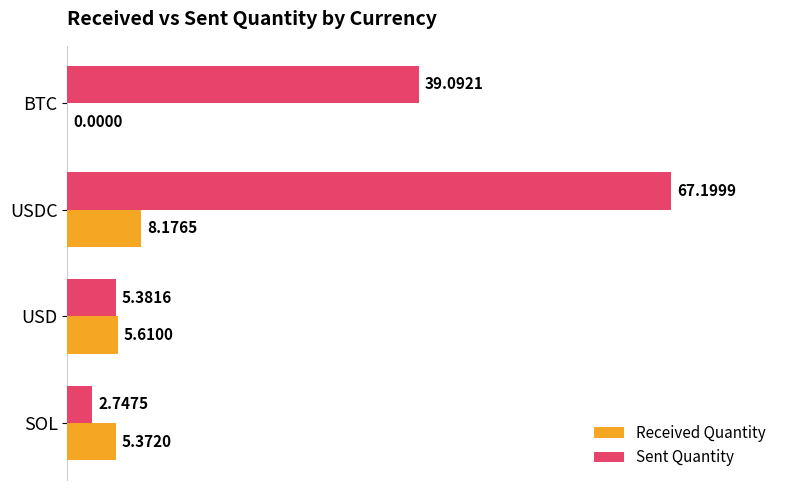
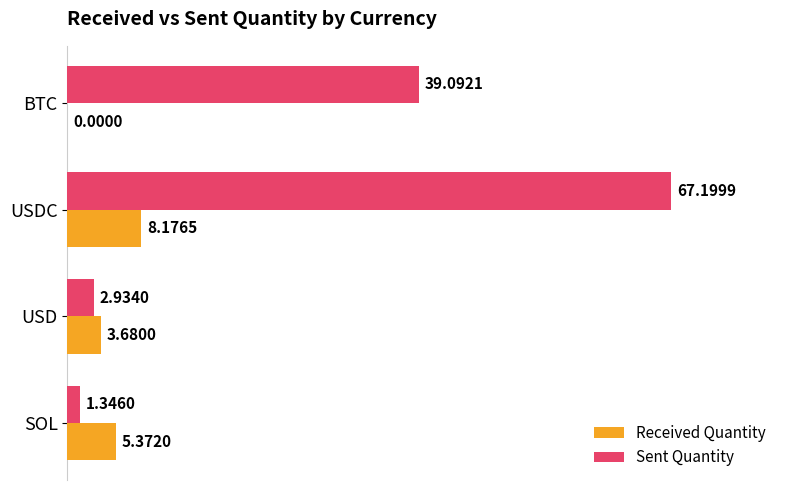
Sent Quantity, USD: 5.3816 -> 2.9340
Received Quantity, USD: 5.6100 -> 3.6800
Sent Quantity, SOL: 2.7475 -> 1.3460
